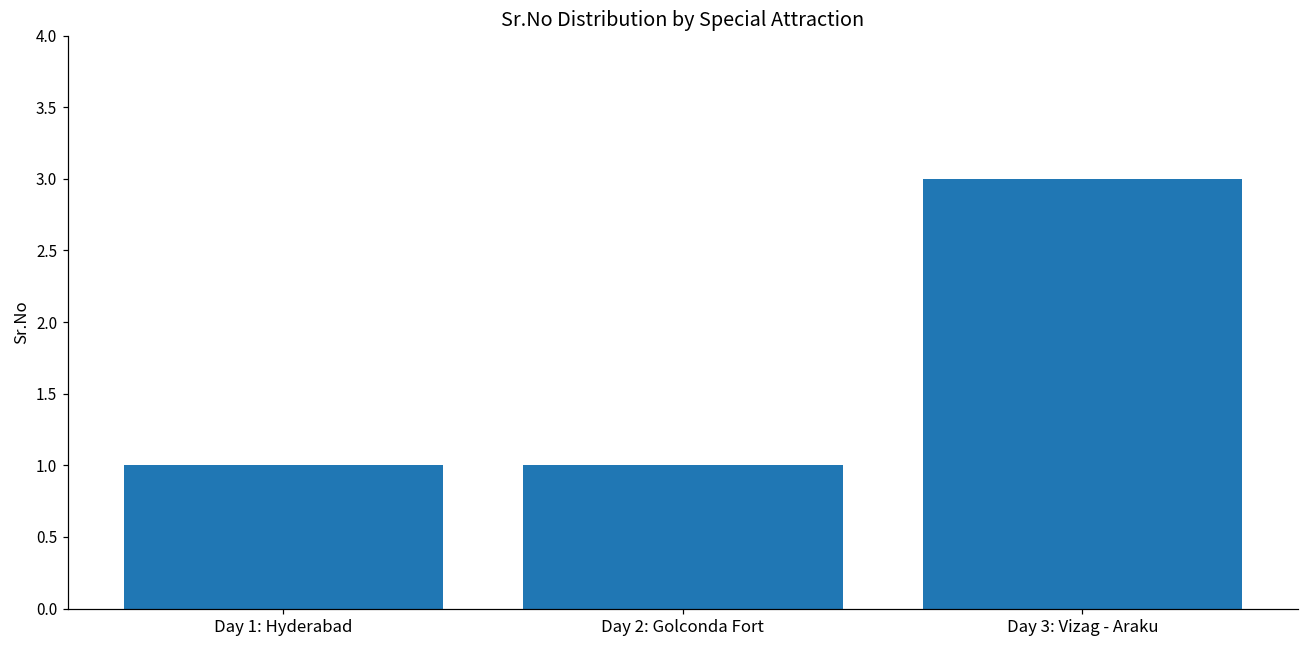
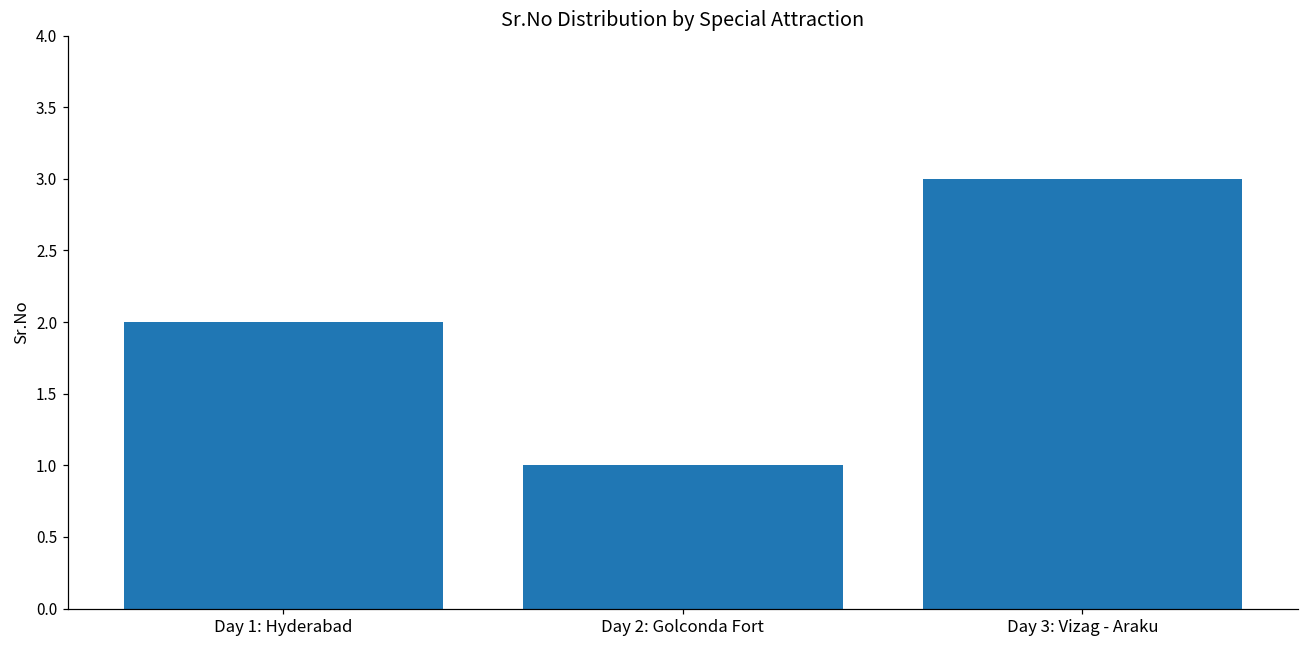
Day 1: Hyderabad: 1 -> 2
